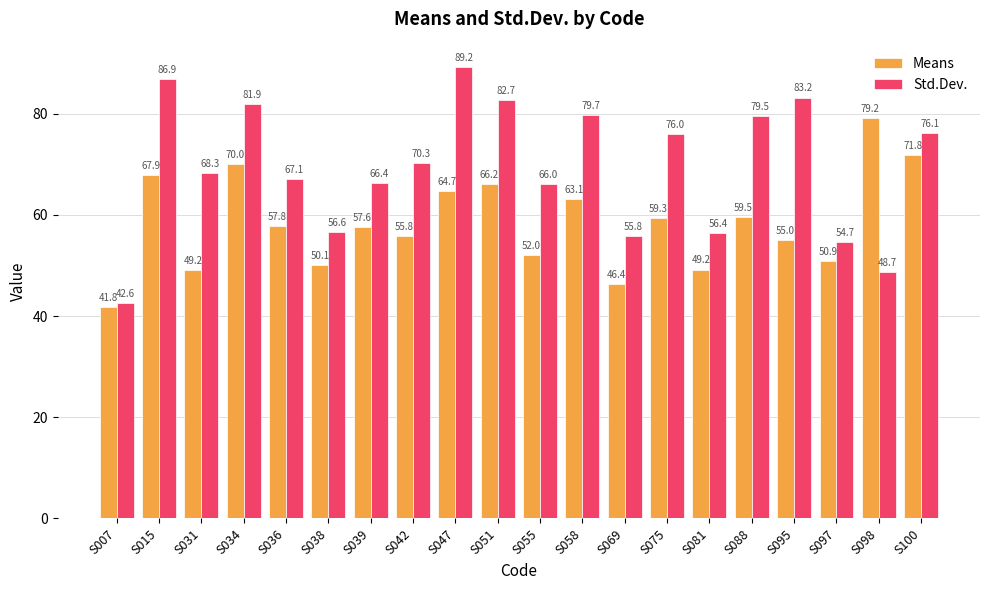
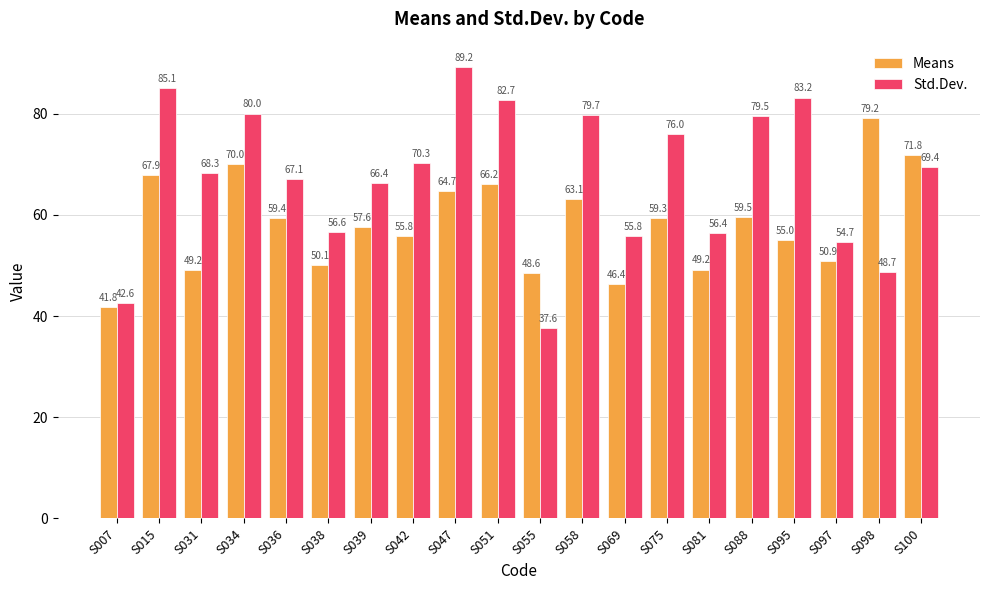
Std.Dev., S015: 86.9 -> 85.1
Std.Dev., S034: 81.9 -> 80.0
Means, S036: 57.8 -> 59.4
Means, S055: 52.0 -> 48.6
Std.Dev., S055: 66.0 -> 37.6
Std.Dev., S100: 76.1 -> 69.4
